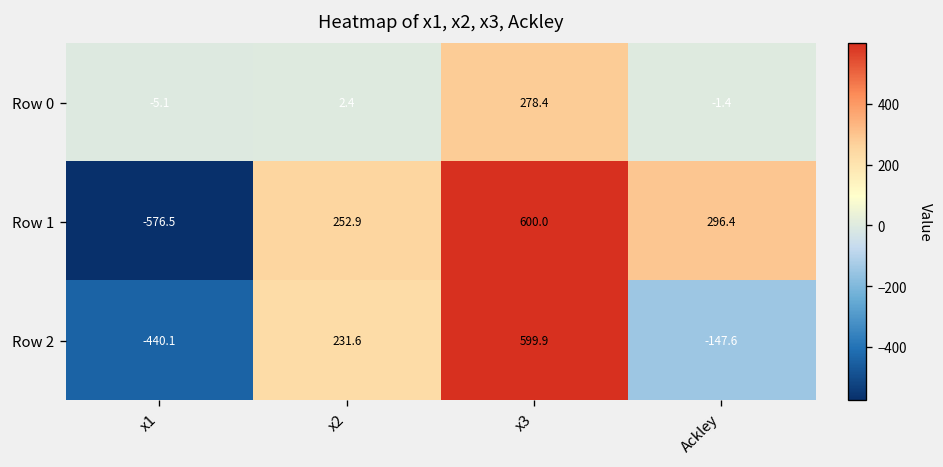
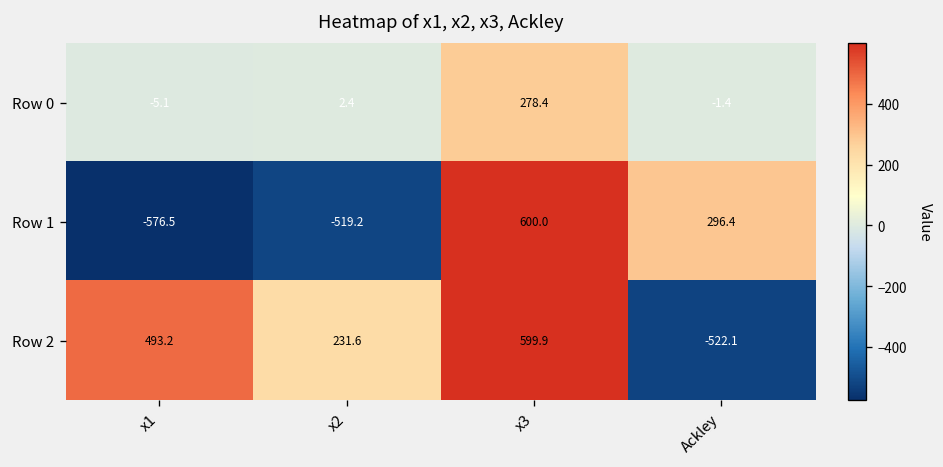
Row 1, x2: 252.9 -> -519.2
Row 2, x1: -440.1 -> 493.2
Row 2, Ackley: -147.6 -> -522.1
